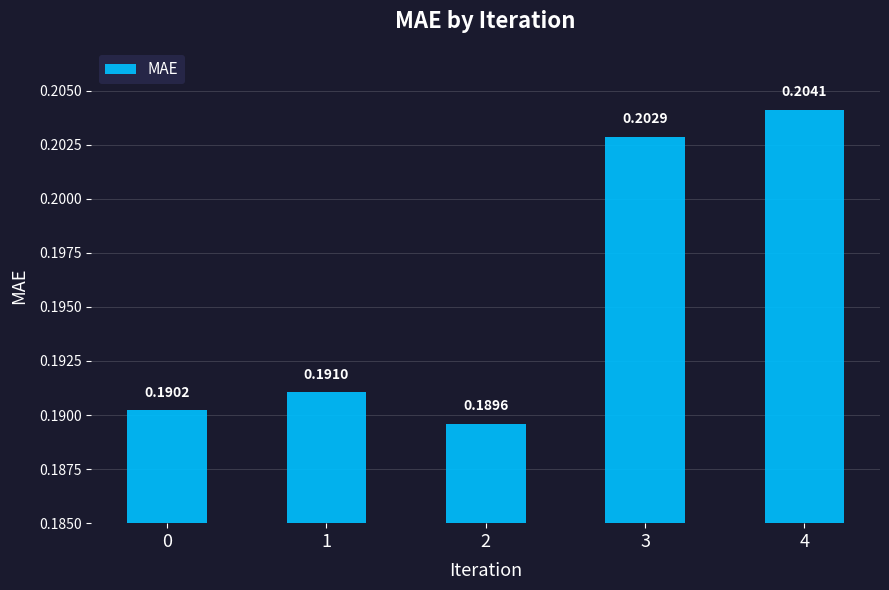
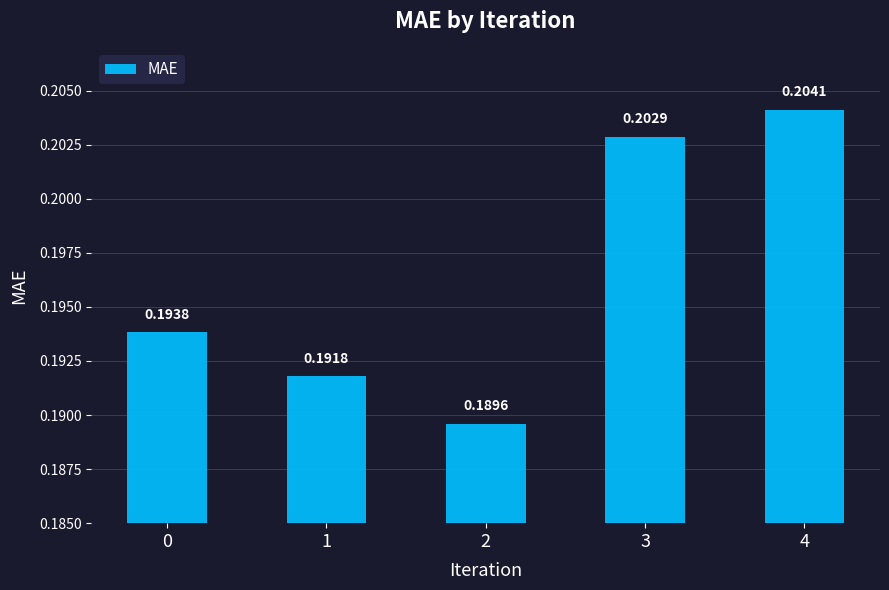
0: 0.1902 -> 0.1938
1: 0.1910 -> 0.1918
